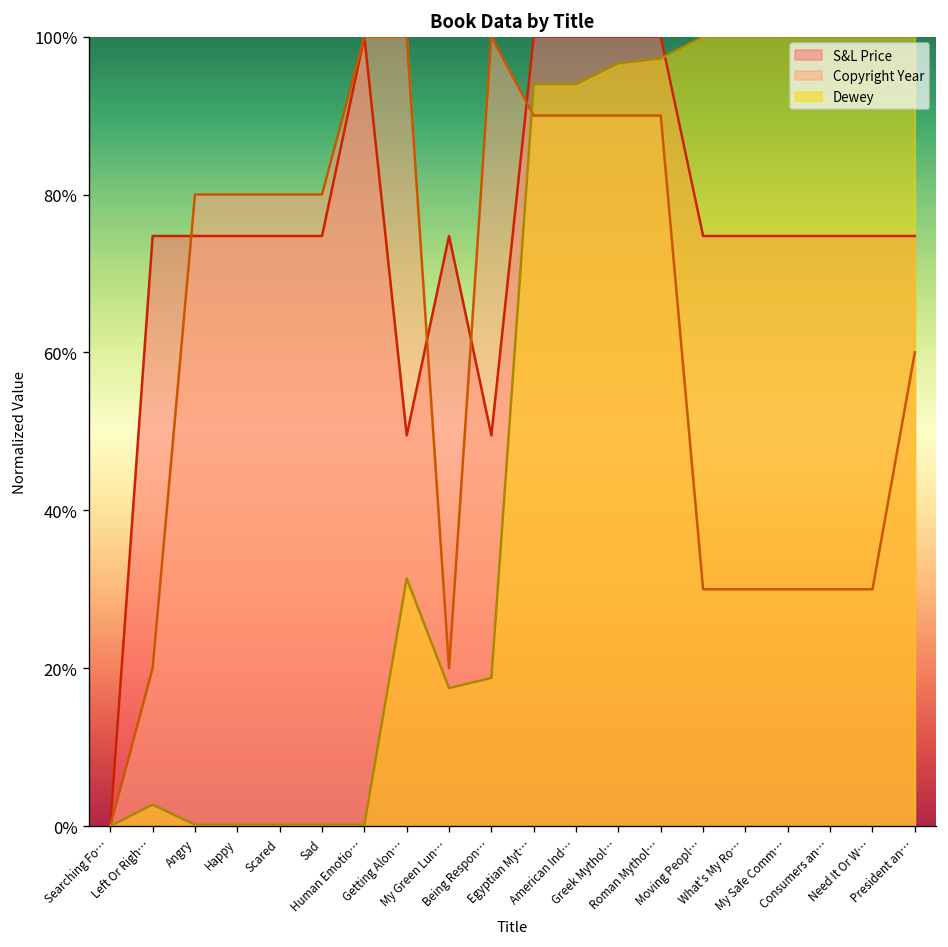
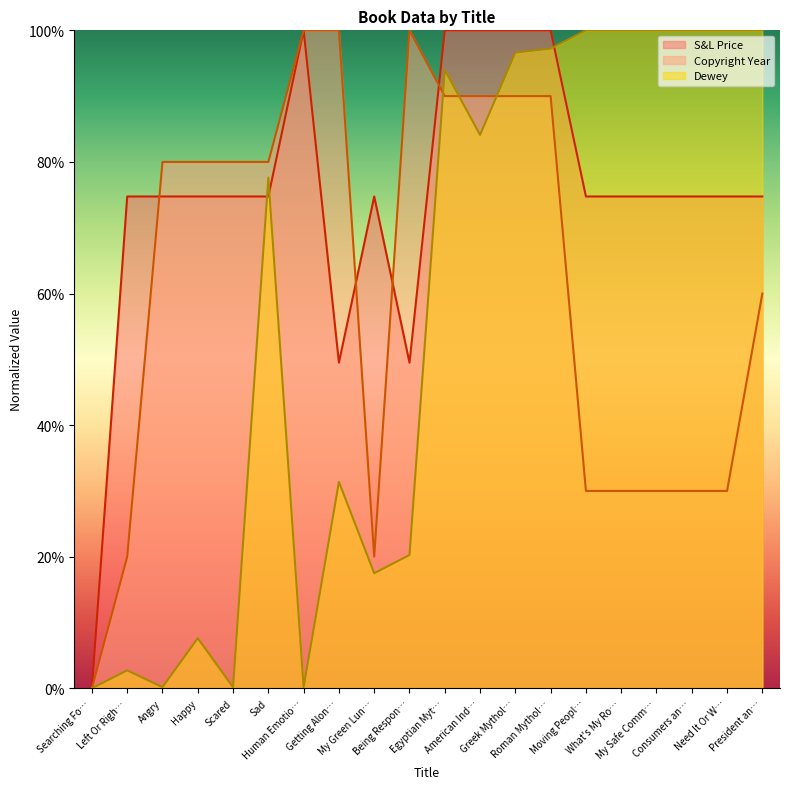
Dewey, Happy: 0% -> 8%
Dewey, Sad: 0% -> 78%
Dewey, Being Respon…: 19% -> 20%
Dewey, American Ind…: 94% -> 84%
